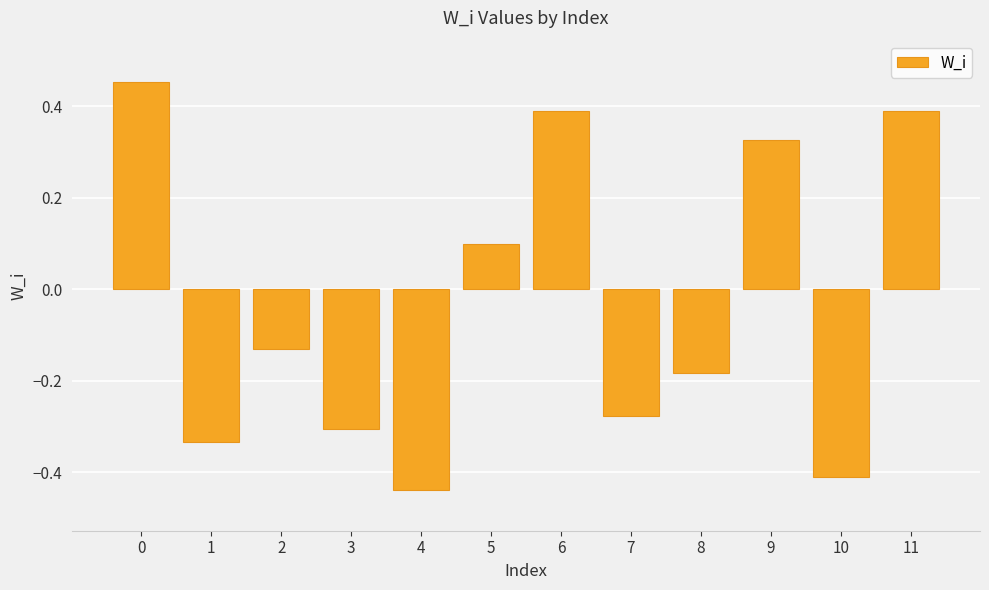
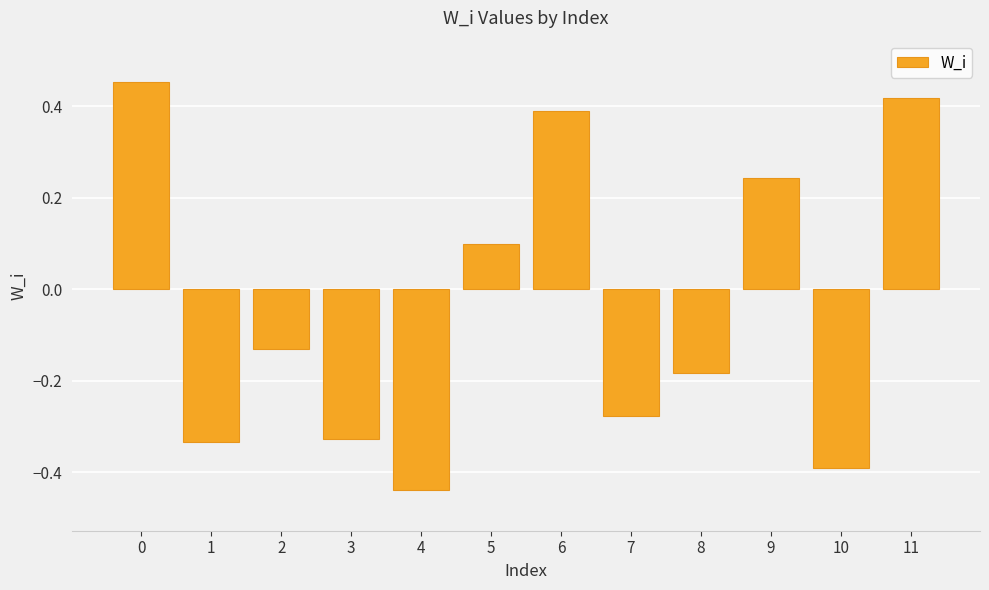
3: -0.31 -> -0.33
9: 0.33 -> 0.24
10: -0.41 -> -0.39
11: 0.39 -> 0.42
